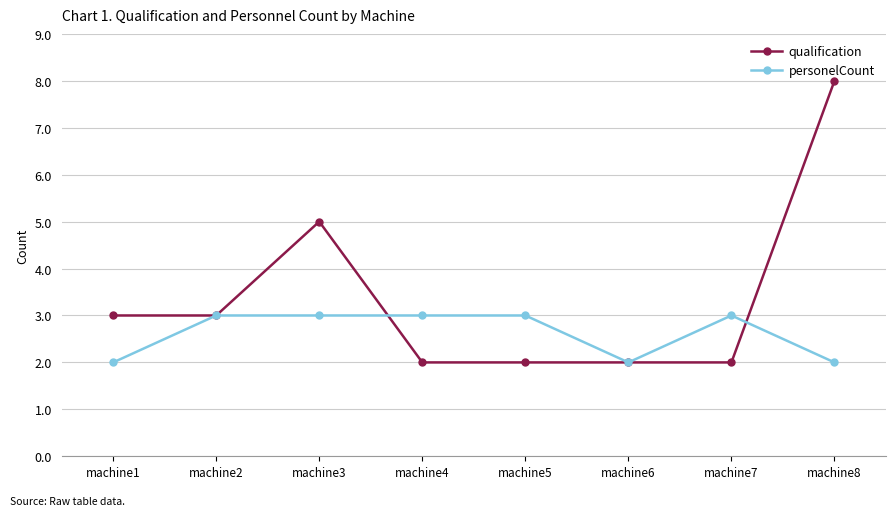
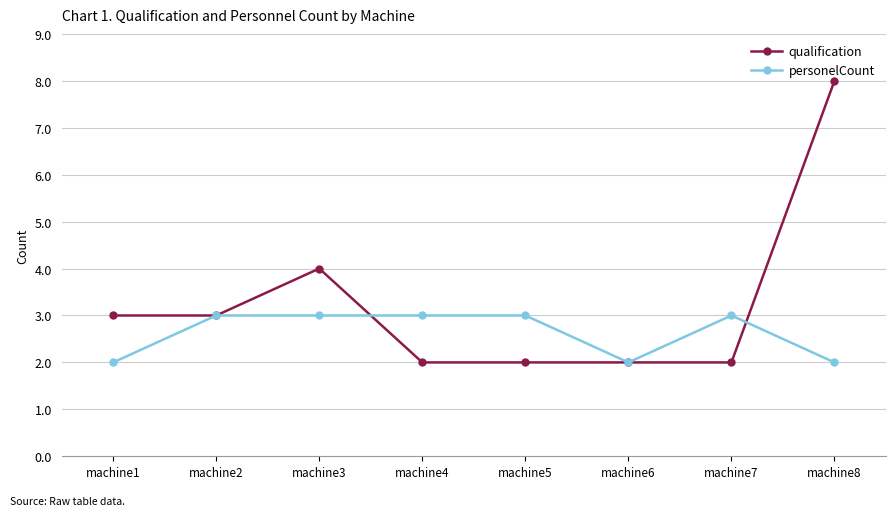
qualification, machine3: 5 -> 4
